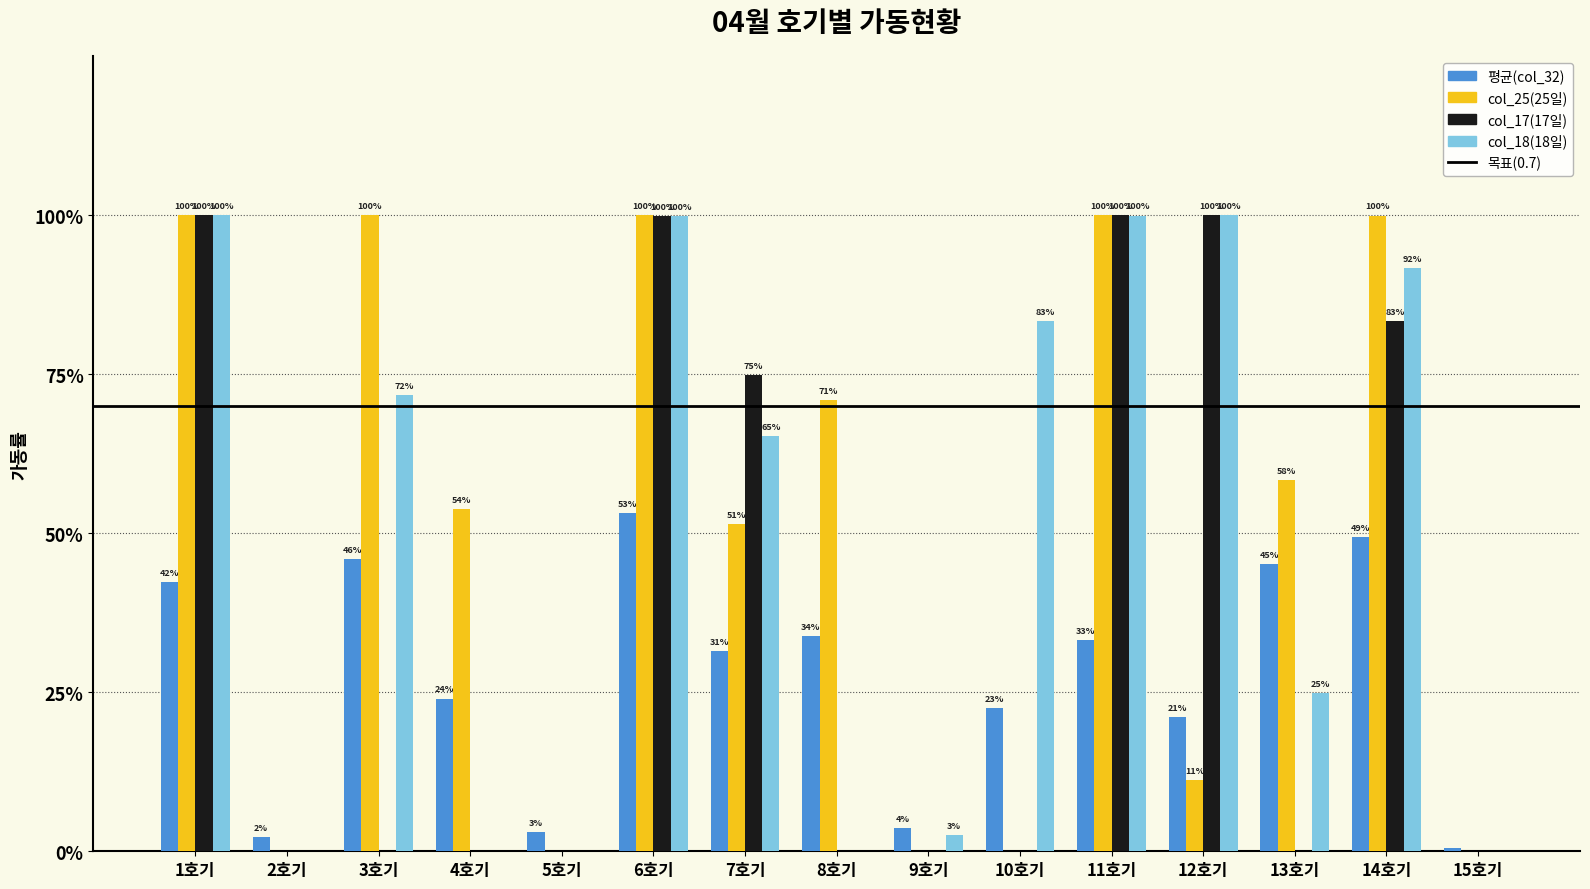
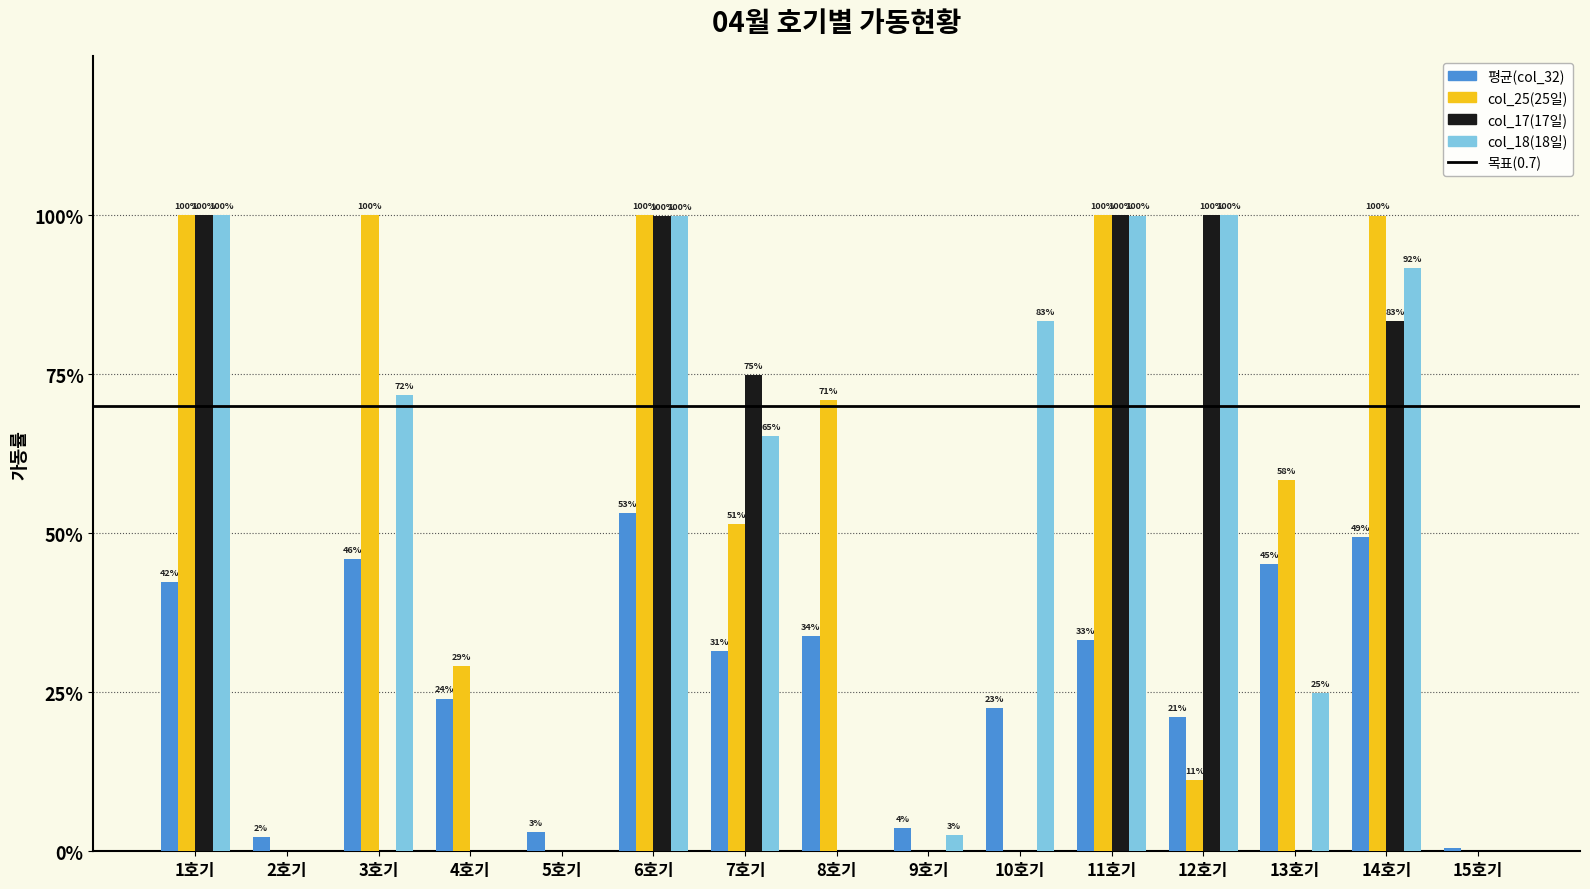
col_25(25일), 4호기: 54% -> 29%
